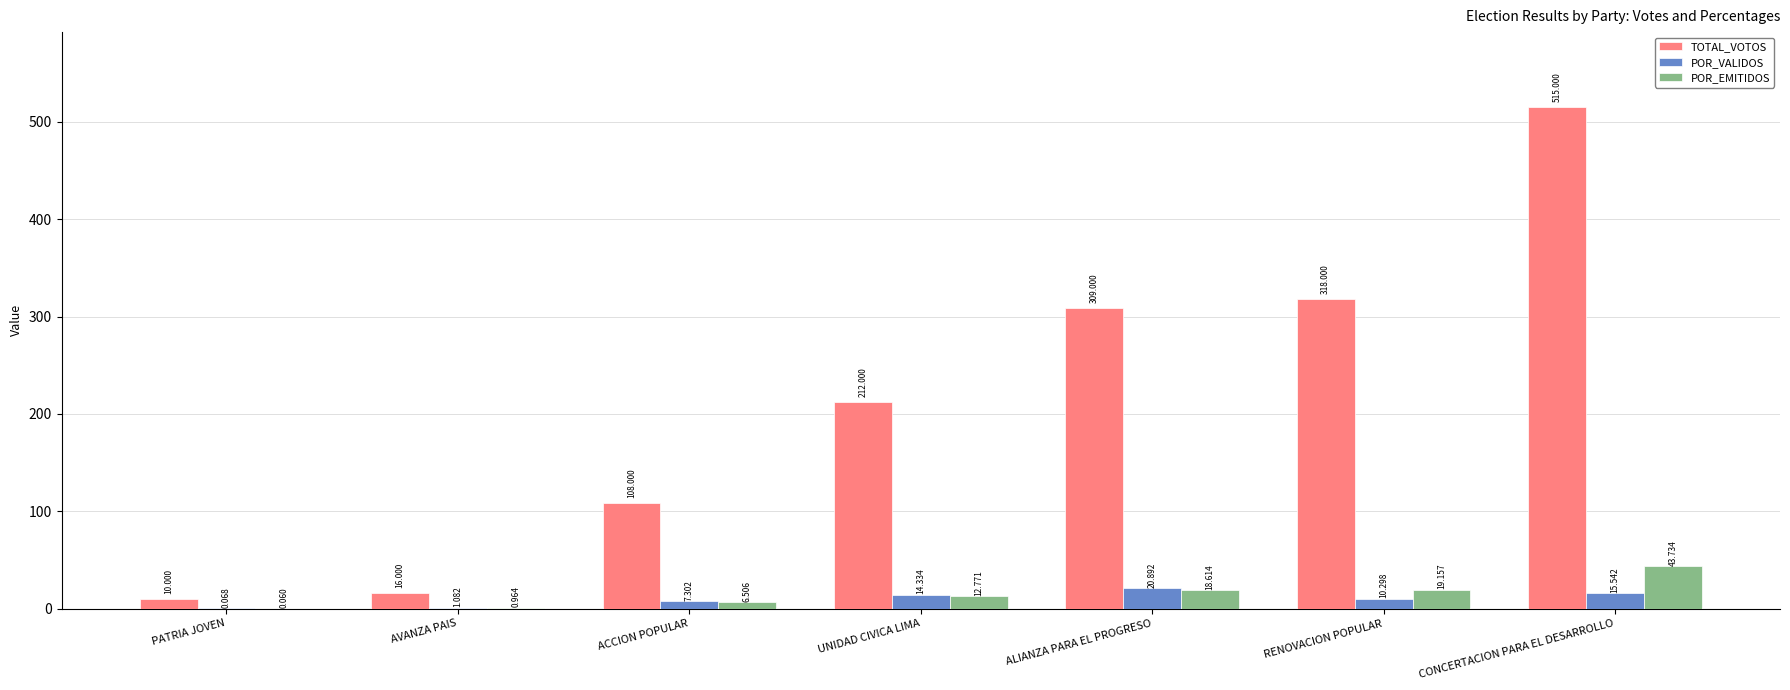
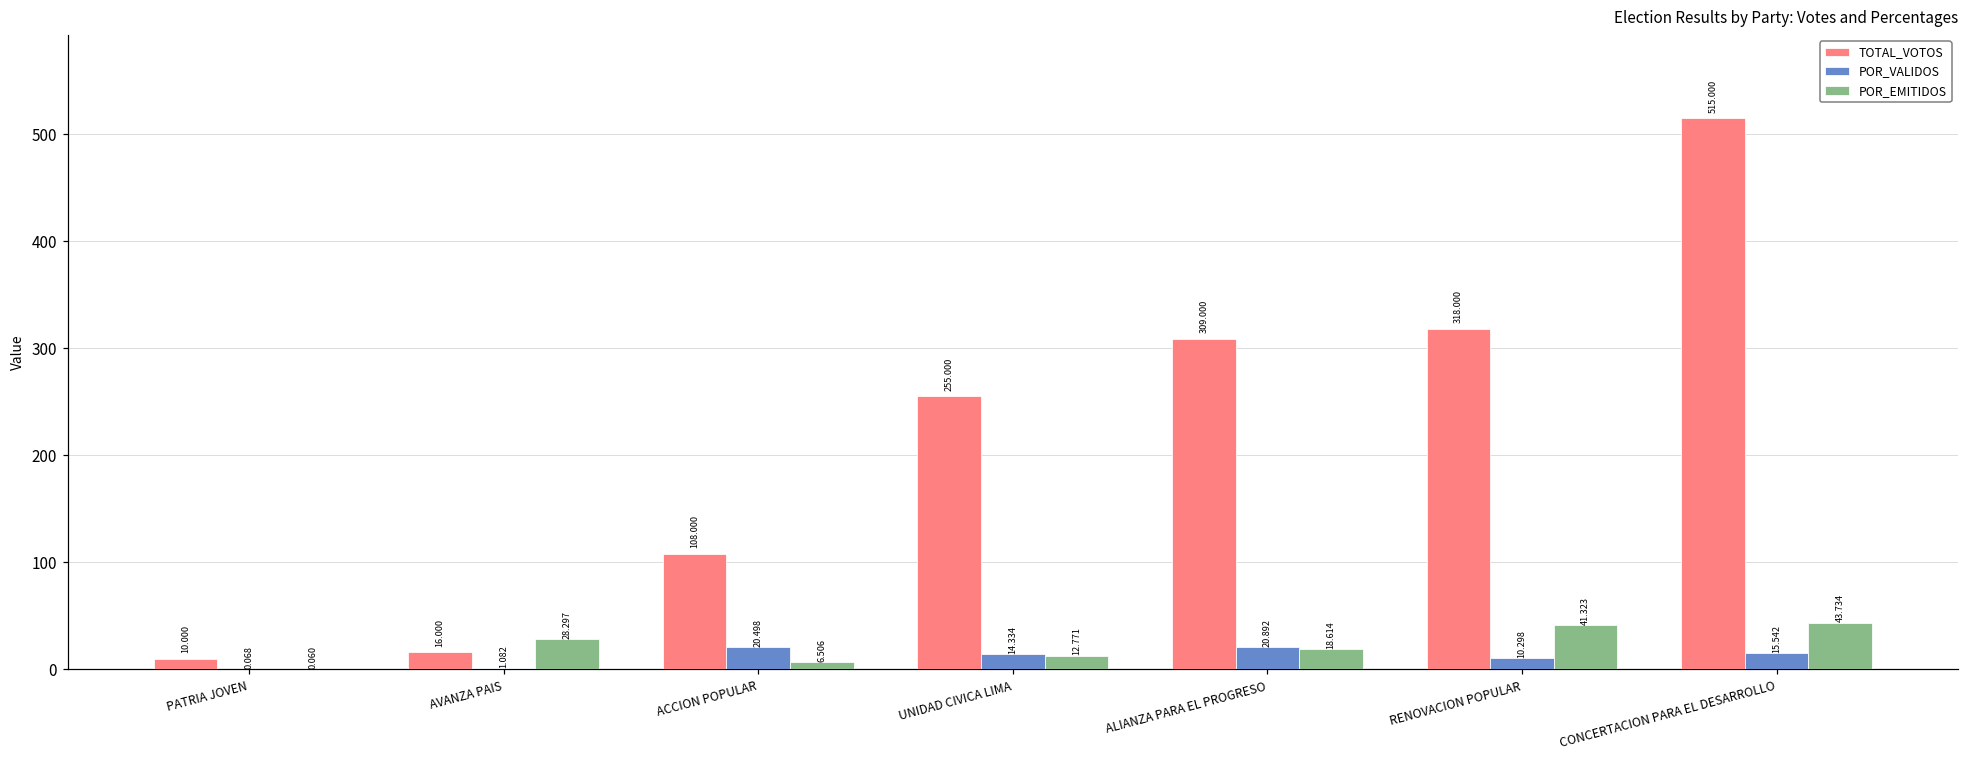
POR_EMITIDOS, AVANZA PAIS: 0.964 -> 28.297
POR_VALIDOS, ACCION POPULAR: 7.302 -> 20.498
TOTAL_VOTOS, UNIDAD CIVICA LIMA: 212.000 -> 255.000
POR_EMITIDOS, RENOVACION POPULAR: 19.157 -> 41.323
